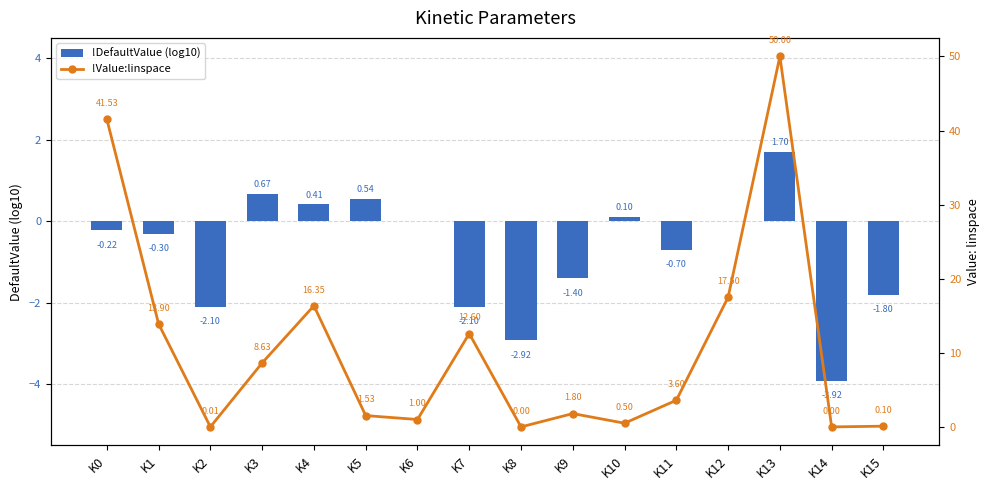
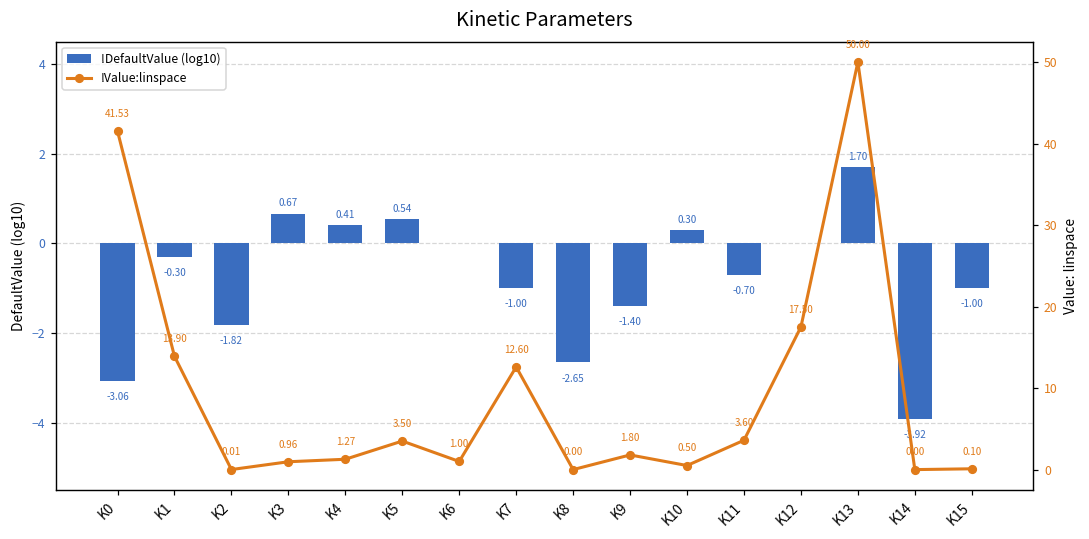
!DefaultValue (log10), K0: -0.22 -> -3.06
!DefaultValue (log10), K2: -2.10 -> -1.82
!DefaultValue (log10), K7: -2.10 -> -1.00
!DefaultValue (log10), K8: -2.92 -> -2.65
!DefaultValue (log10), K10: 0.10 -> 0.30
!DefaultValue (log10), K15: -1.80 -> -1.00
!Value:linspace, K3: 8.63 -> 0.96
!Value:linspace, K4: 16.35 -> 1.27
!Value:linspace, K5: 1.53 -> 3.50
